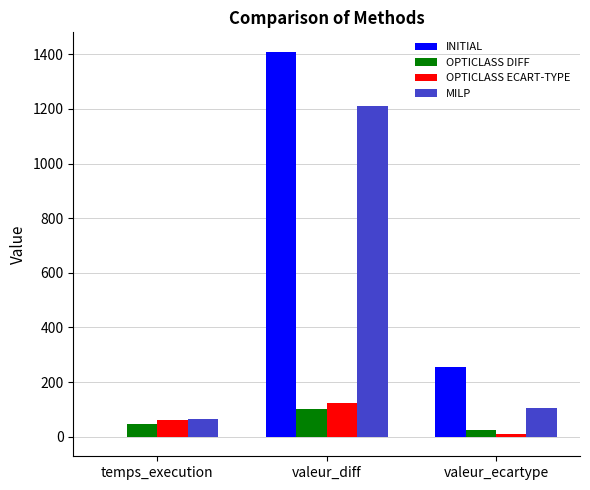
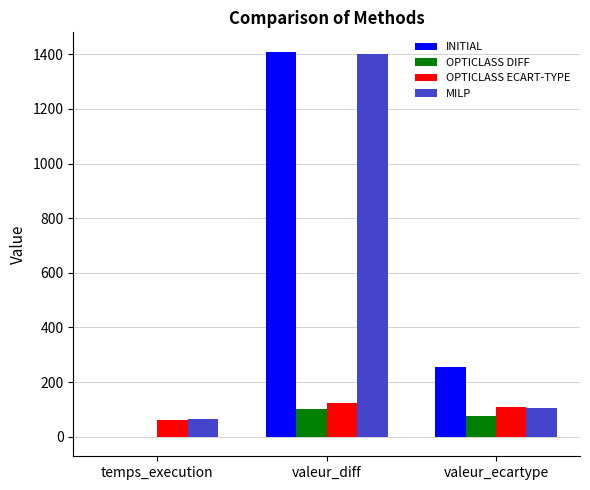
OPTICLASS DIFF, temps_execution: 50 -> 0
MILP, valeur_diff: 1210 -> 1400
OPTICLASS DIFF, valeur_ecartype: 20 -> 80
OPTICLASS ECART-TYPE, valeur_ecartype: 10 -> 110
